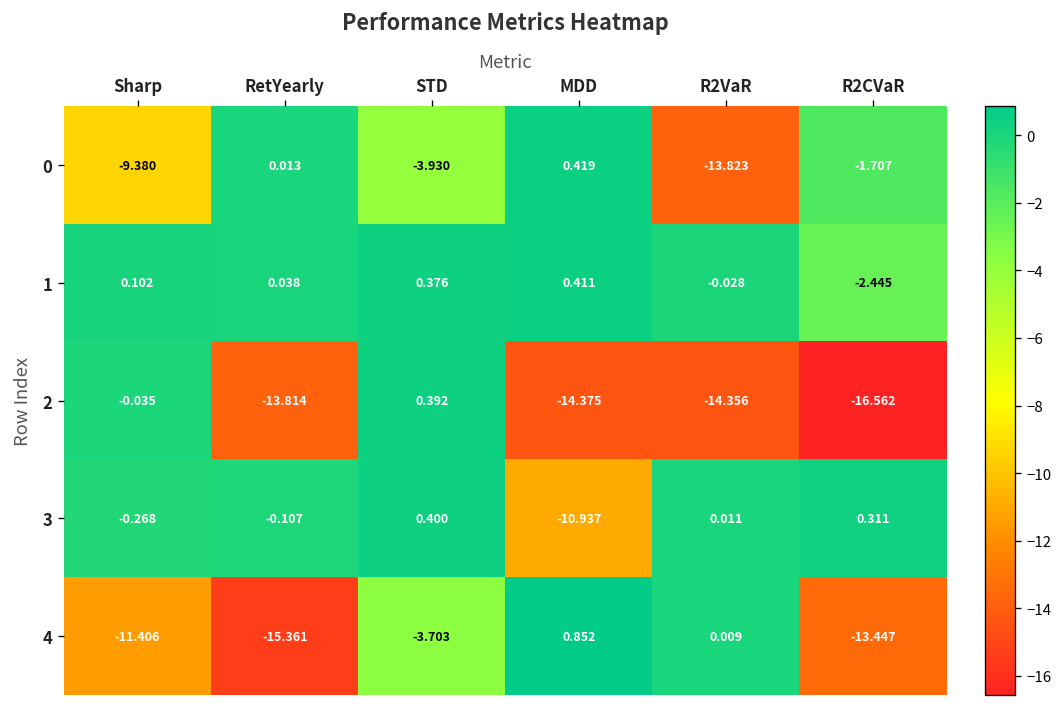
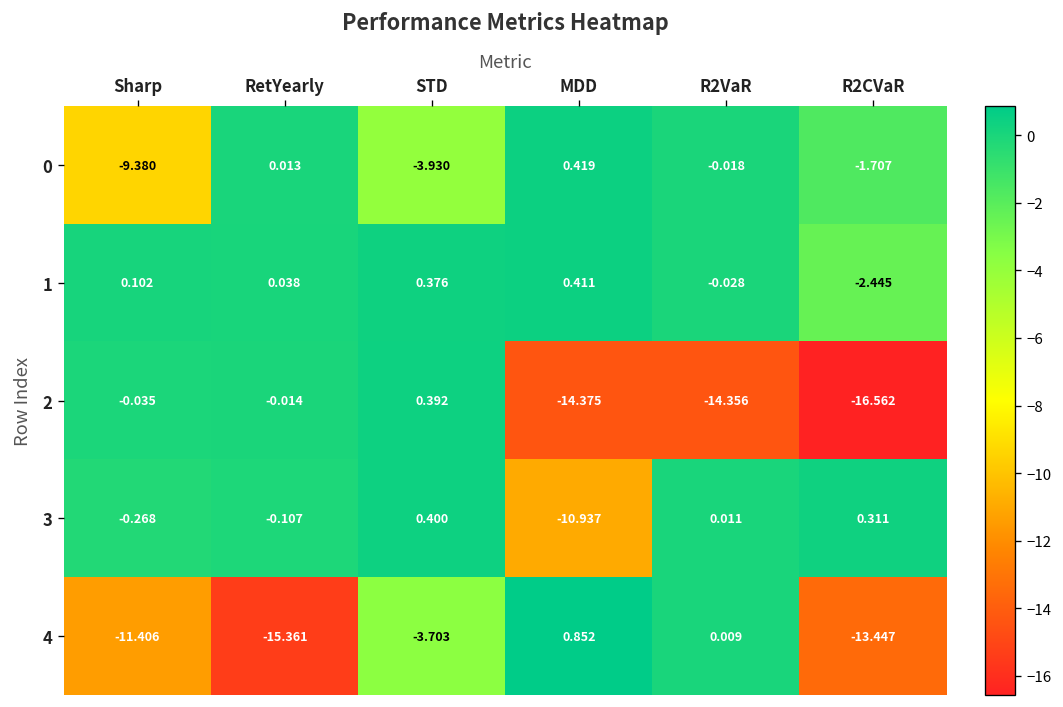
0, R2VaR: -13.823 -> -0.018
2, RetYearly: -13.814 -> -0.014
